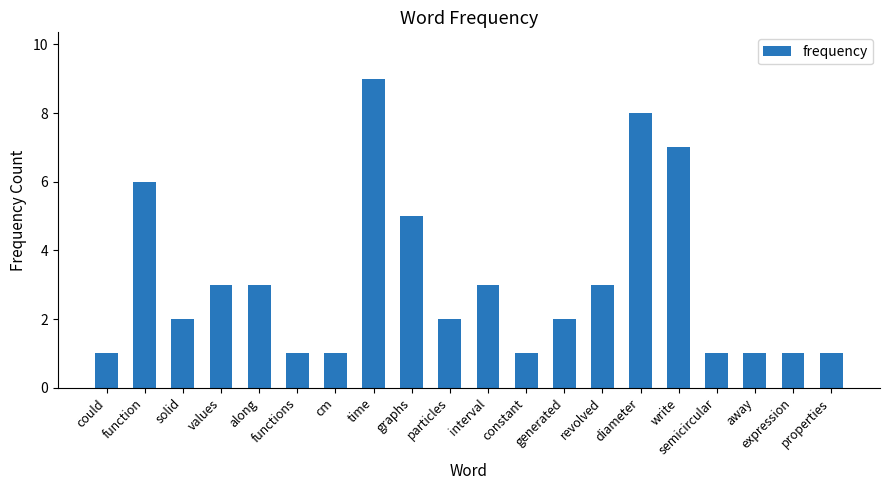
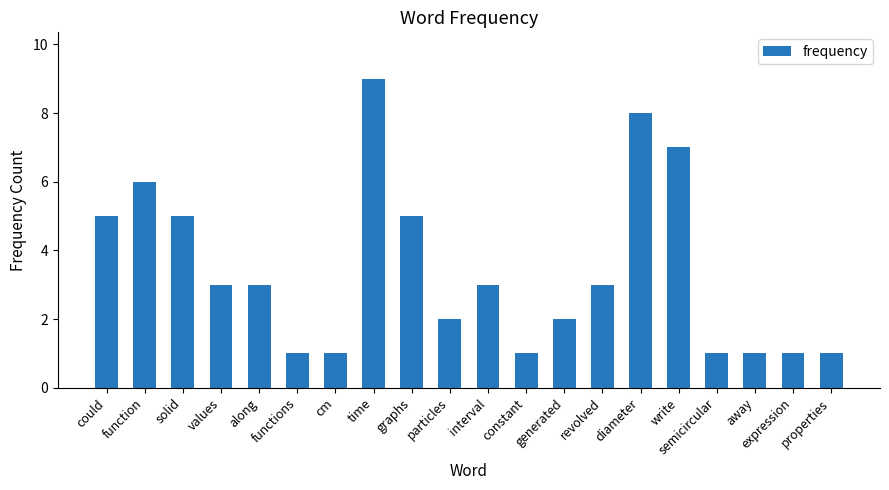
could: 1 -> 5
solid: 2 -> 5
